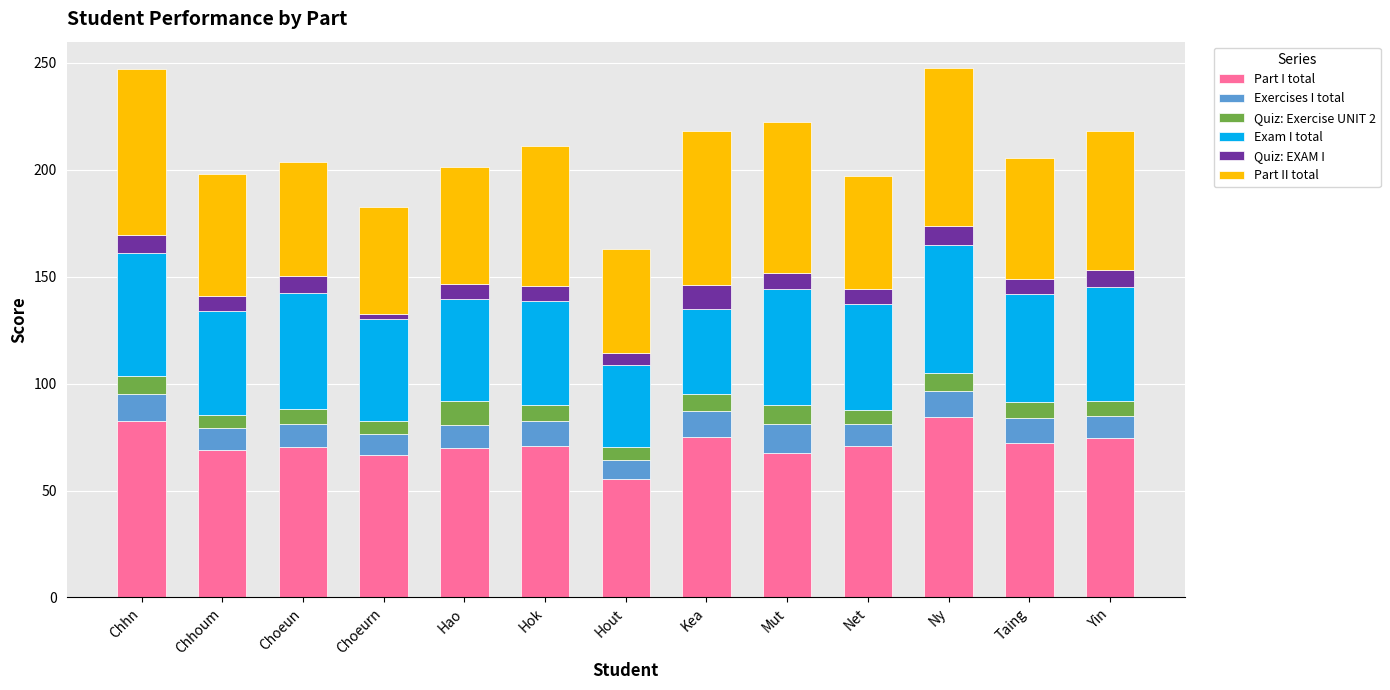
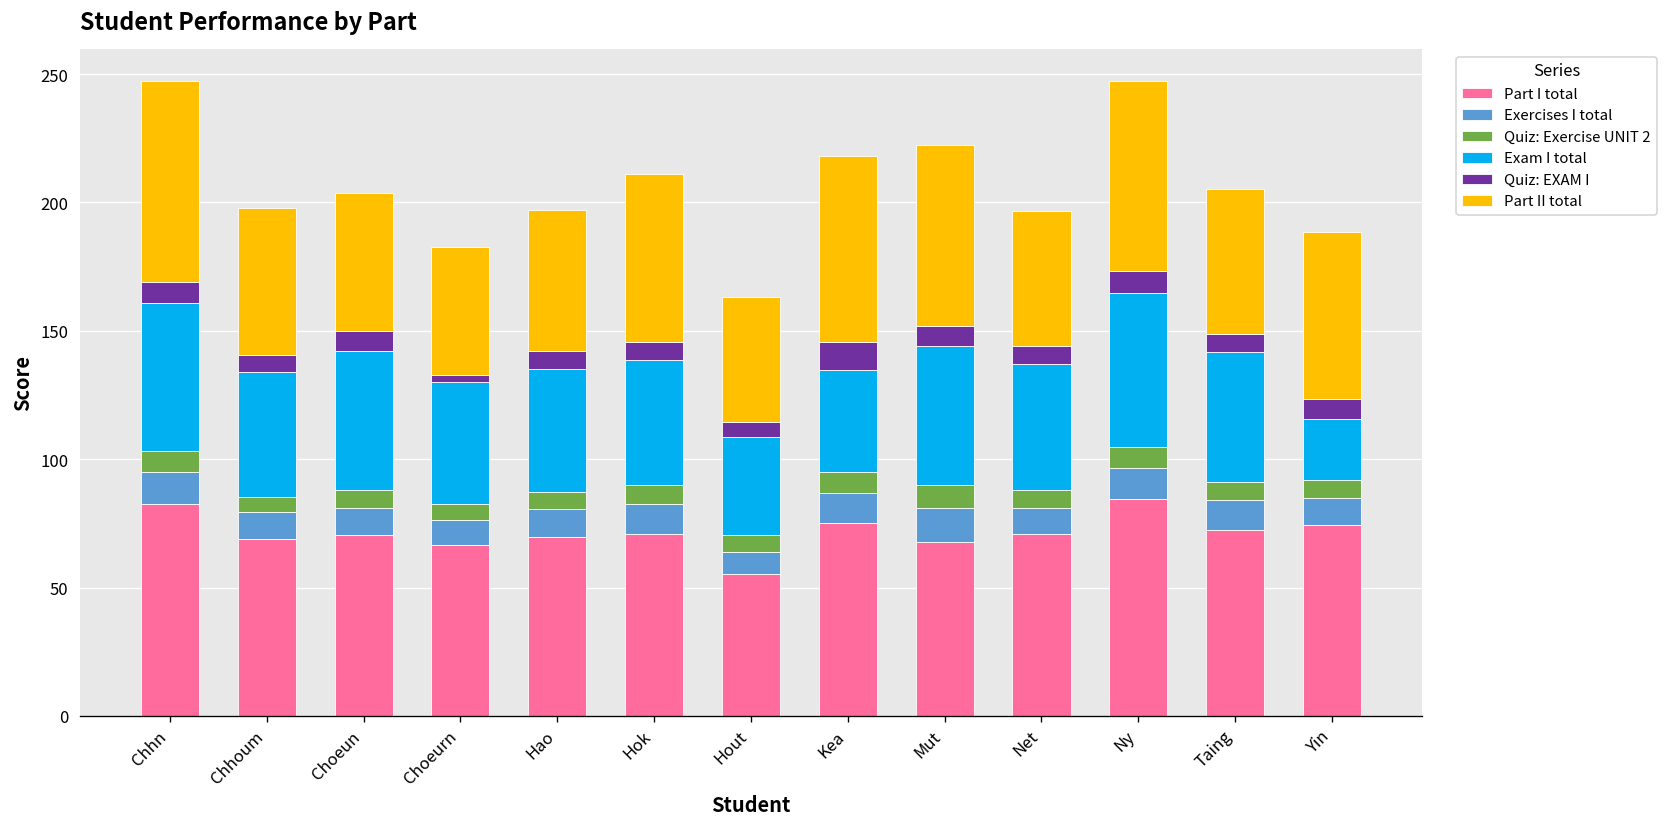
Quiz: Exercise UNIT 2, Hao: 11 -> 7
Exam I total, Yin: 54 -> 24
